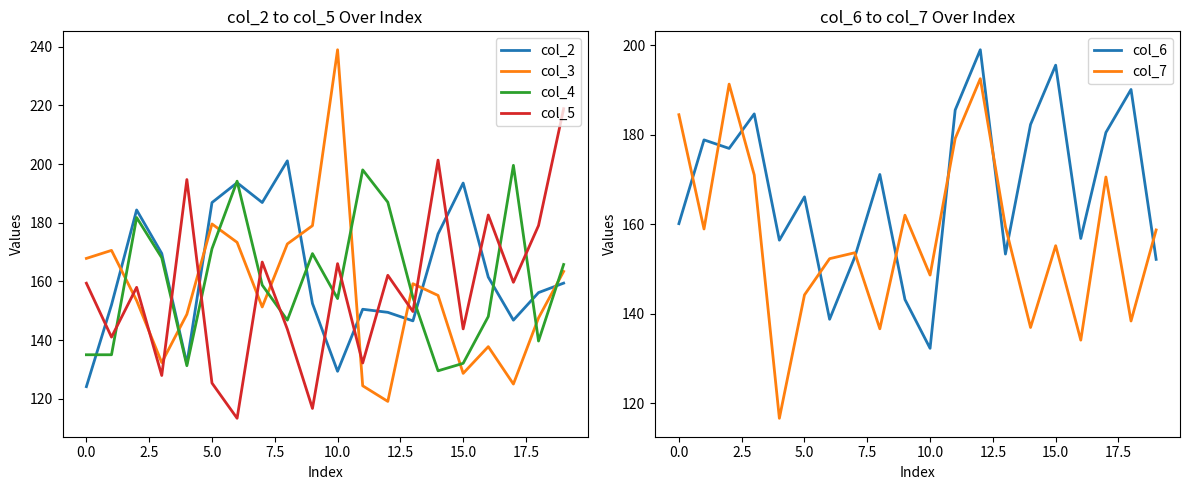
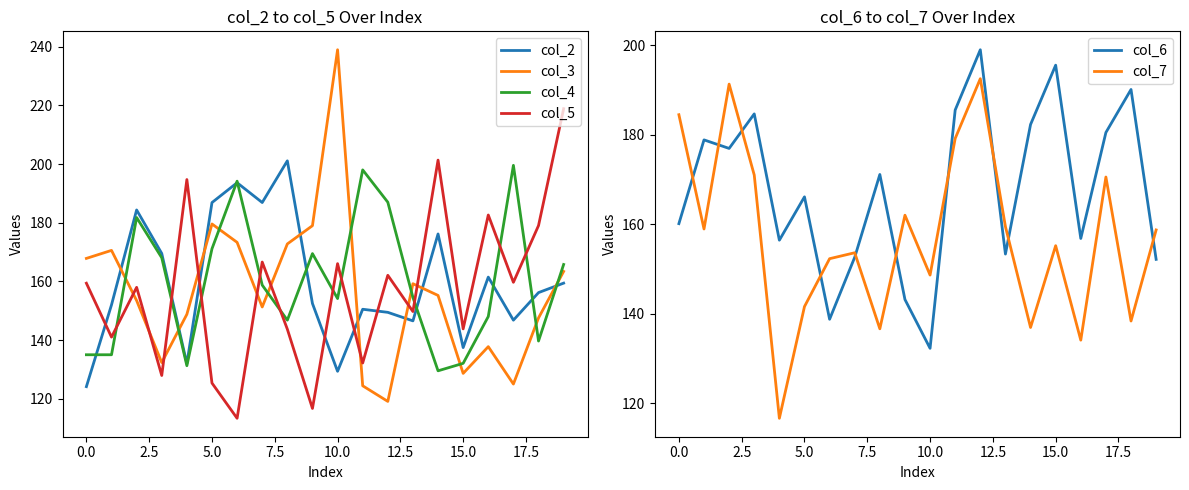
col_2 to col_5 Over Index, col_2, 15.0: 194 -> 137
col_6 to col_7 Over Index, col_7, 5.0: 144 -> 142
